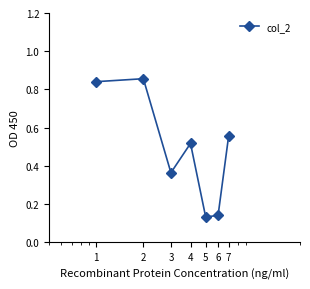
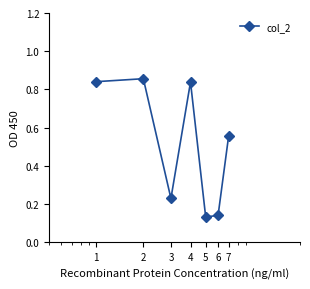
3: 0.36 -> 0.23
4: 0.52 -> 0.84
